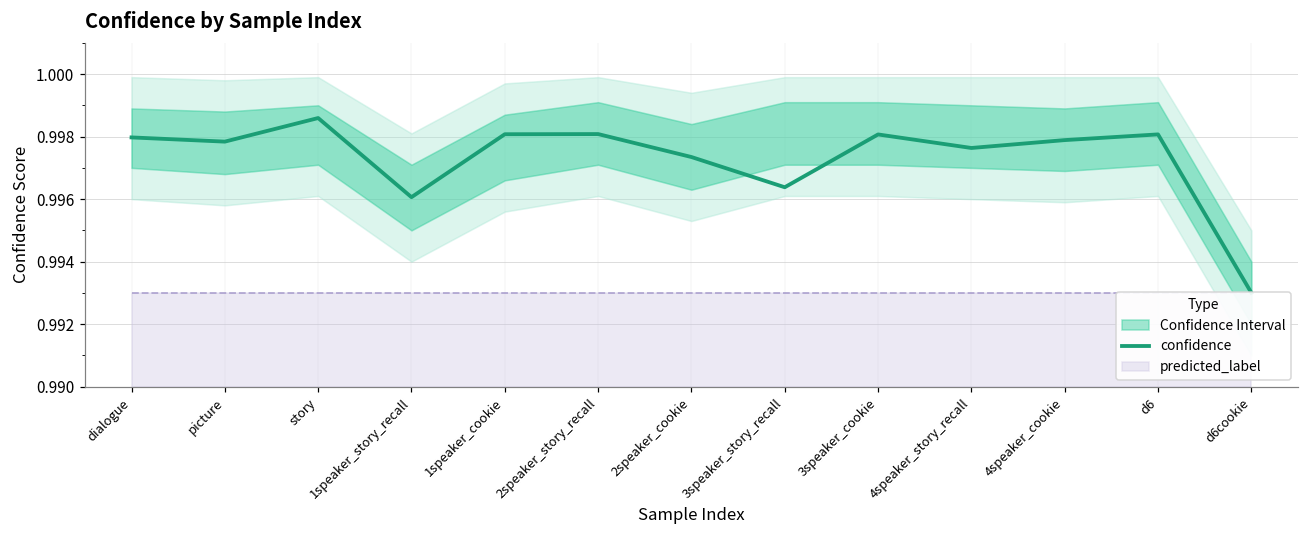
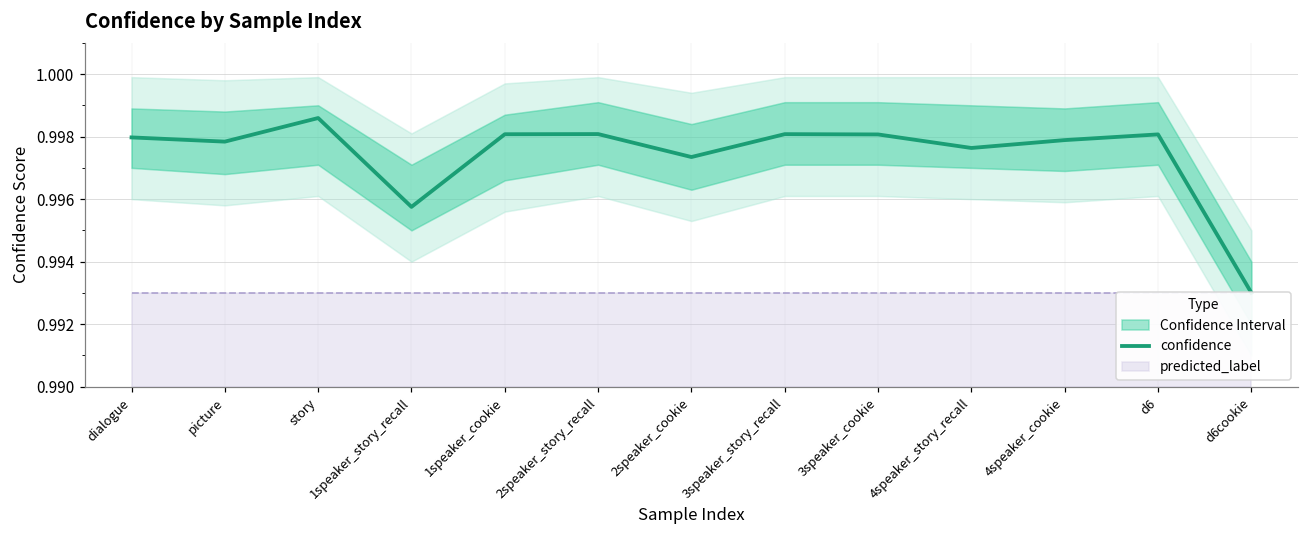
confidence, 1speaker_story_recall: 0.9961 -> 0.9958
confidence, 3speaker_story_recall: 0.9964 -> 0.9981
